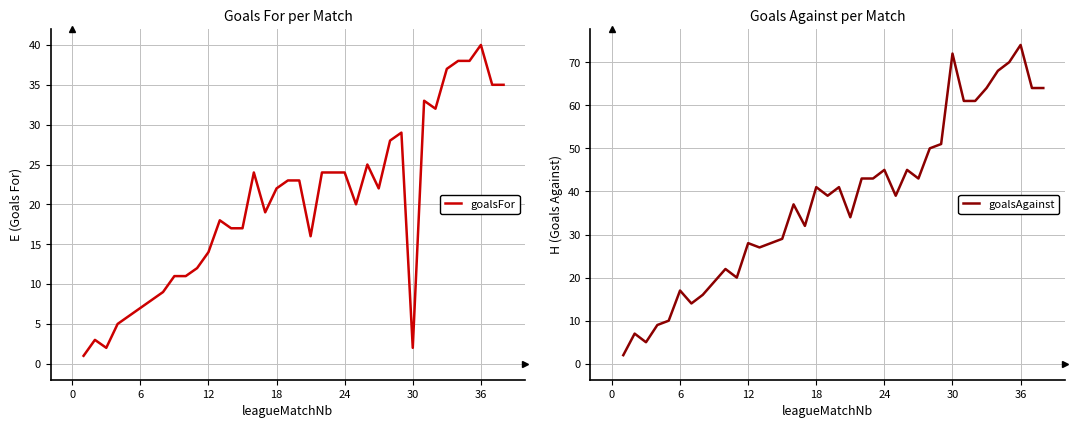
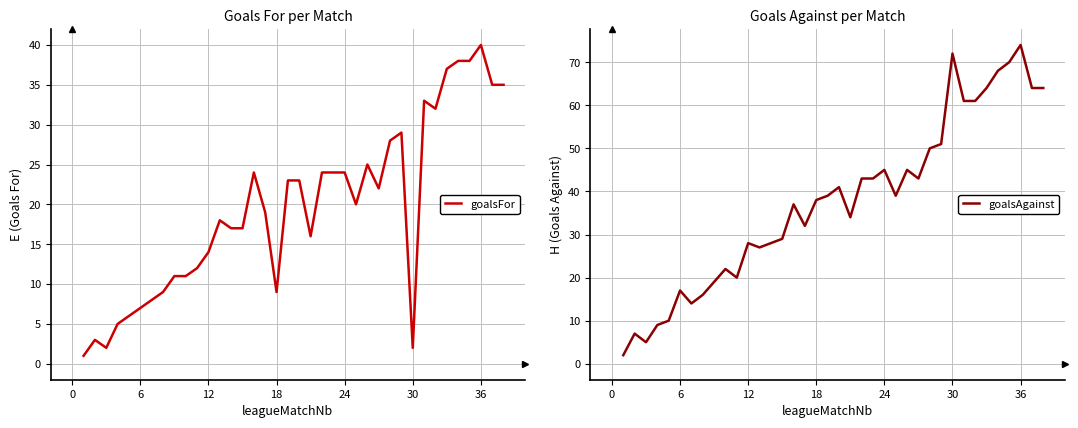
Goals For per Match, 18: 22 -> 9
Goals Against per Match, 18: 41 -> 38
